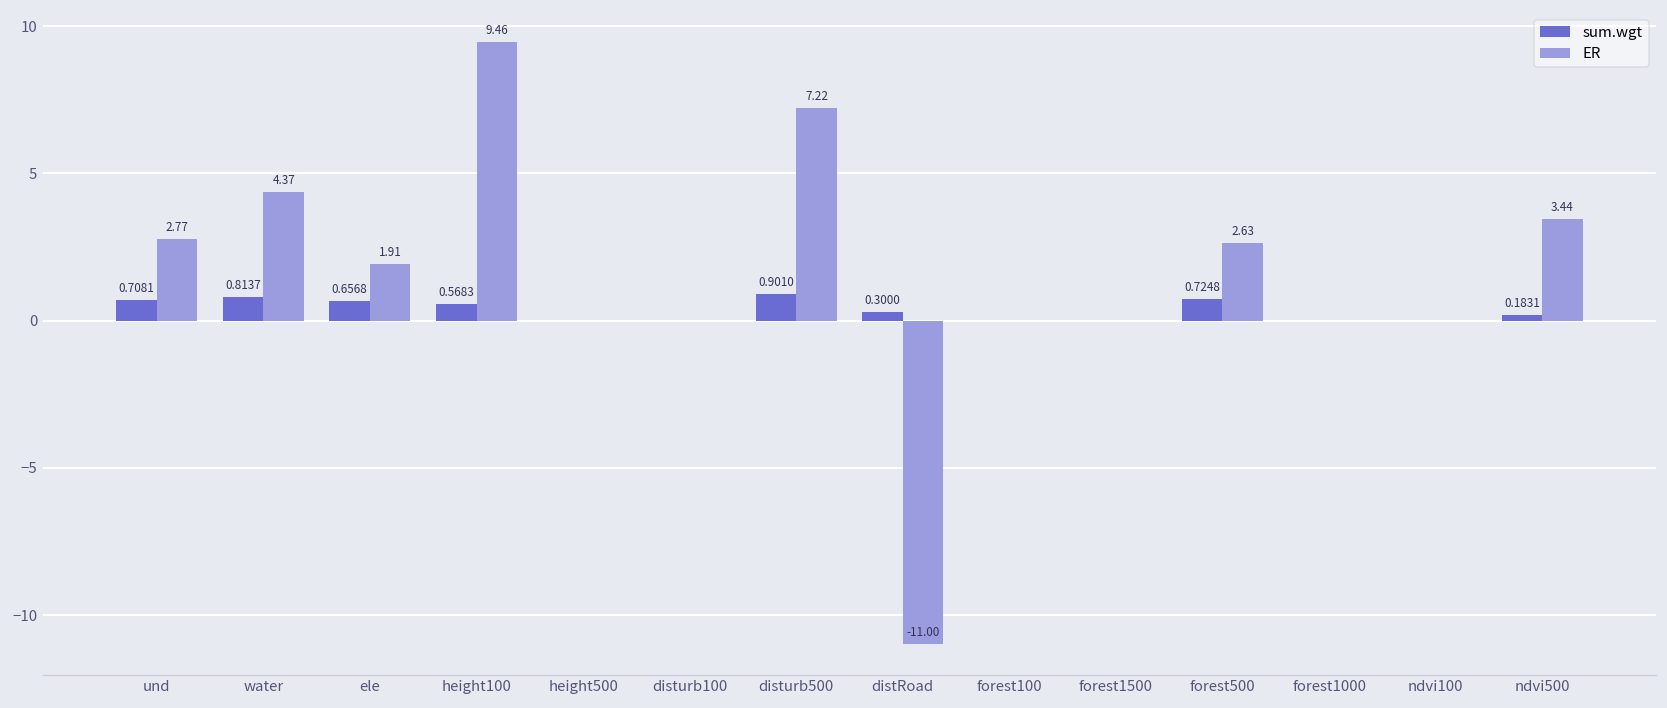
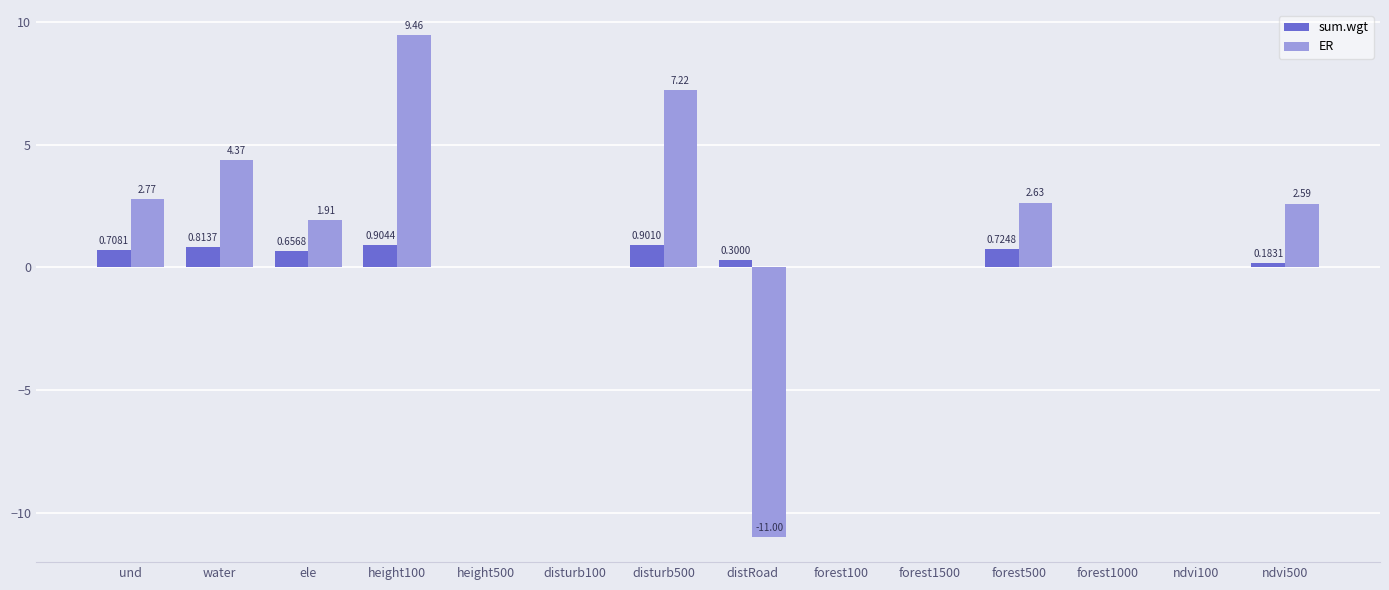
sum.wgt, height100: 0.5683 -> 0.9044
ER, ndvi500: 3.44 -> 2.59
